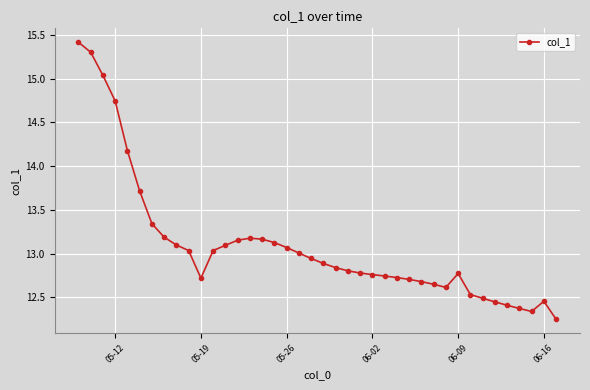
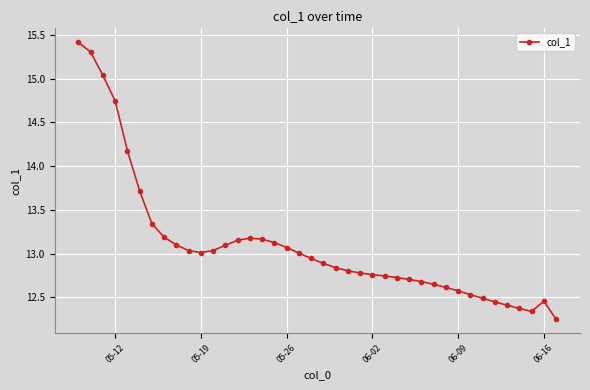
05-19: 12.7 -> 13.0
06-09: 12.8 -> 12.6
